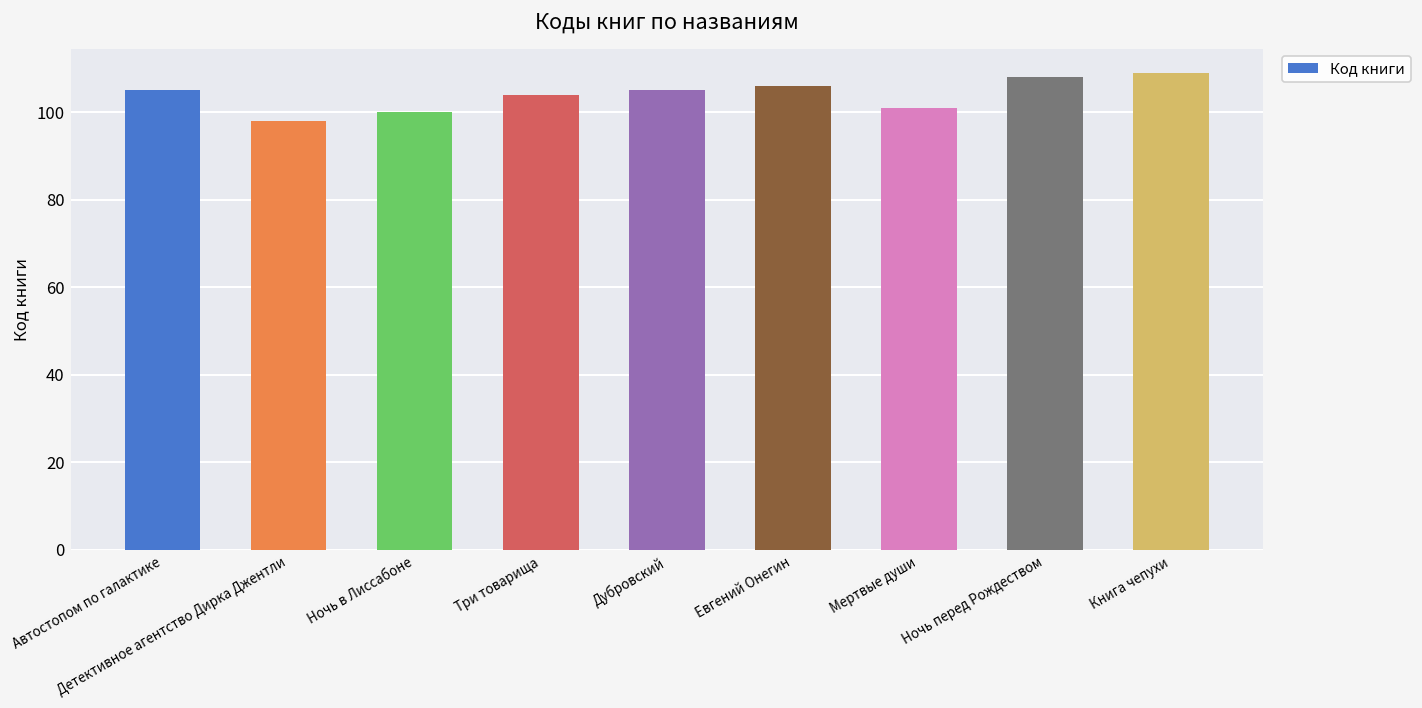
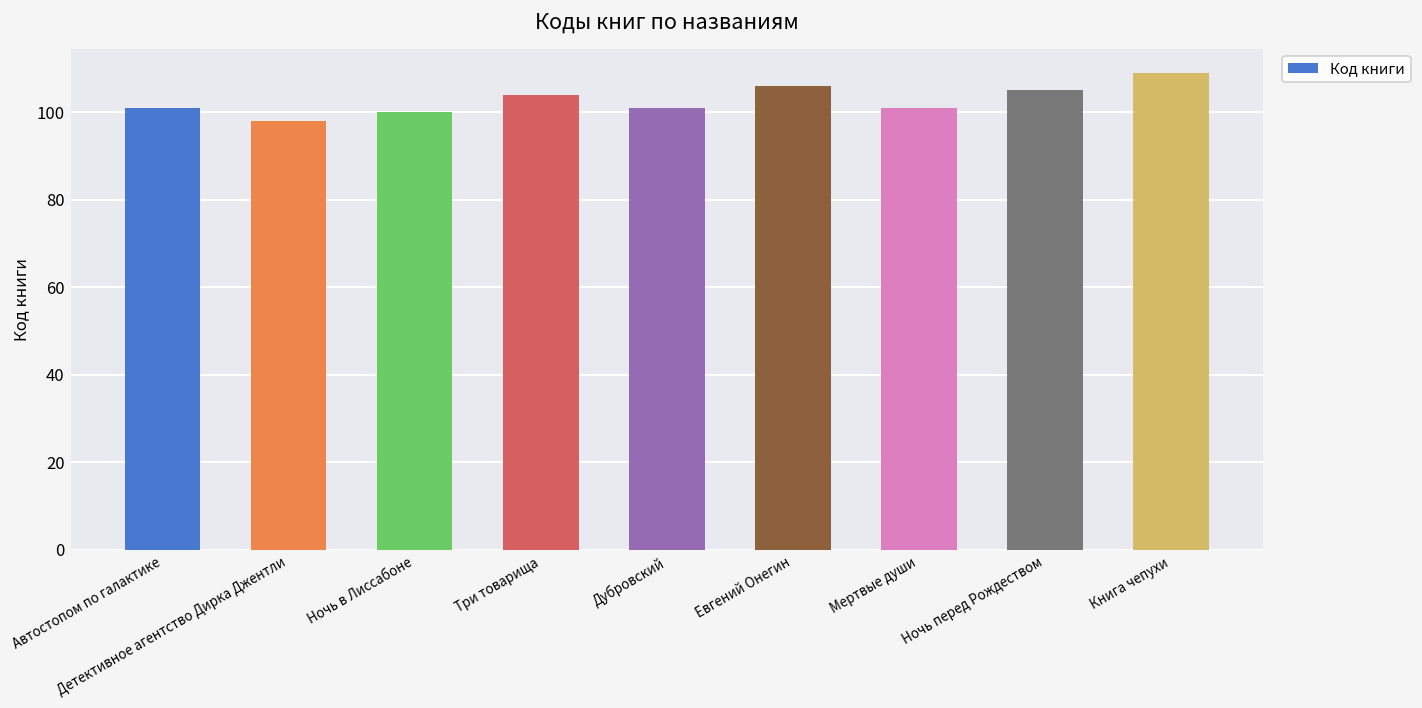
Автостопом по галактике: 105 -> 101
Дубровский: 105 -> 101
Ночь перед Рождеством: 108 -> 105
